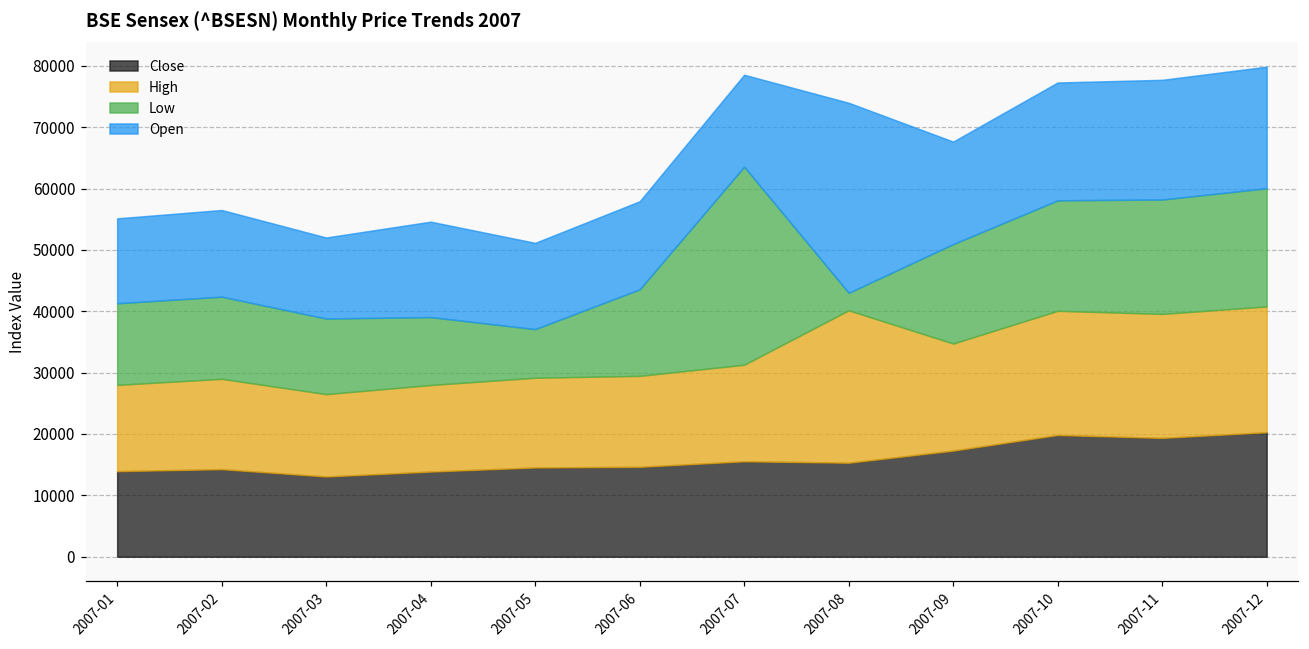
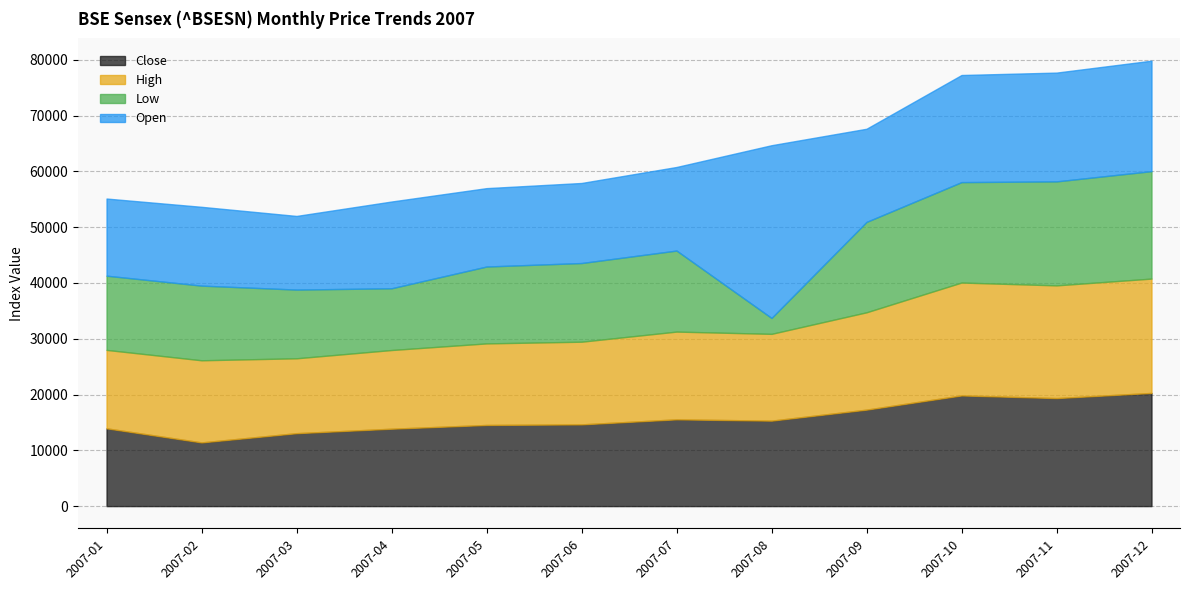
Close, 2007-02: 14000 -> 11000
Low, 2007-05: 8000 -> 14000
Low, 2007-07: 32000 -> 15000
High, 2007-08: 25000 -> 16000
